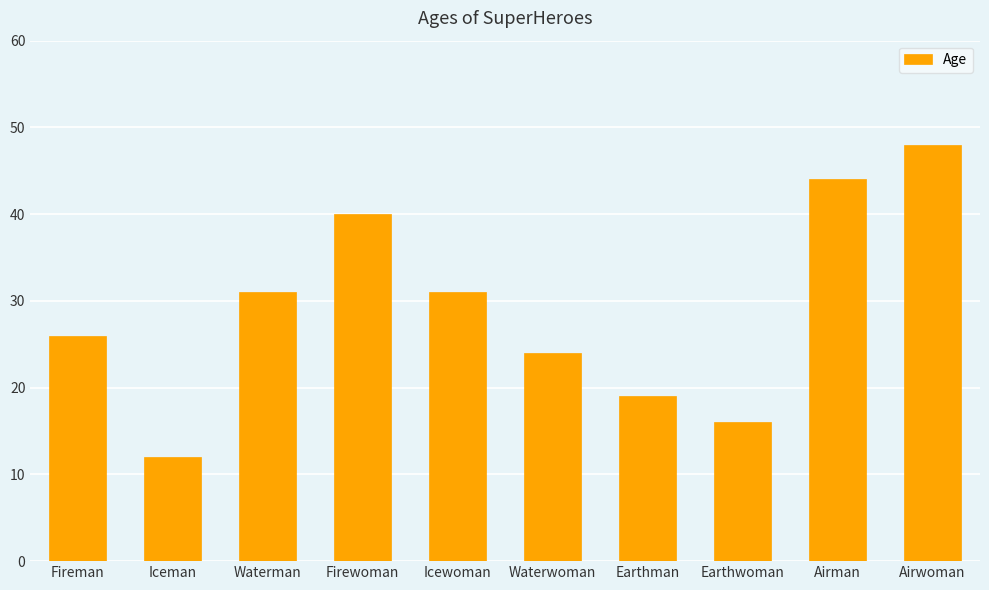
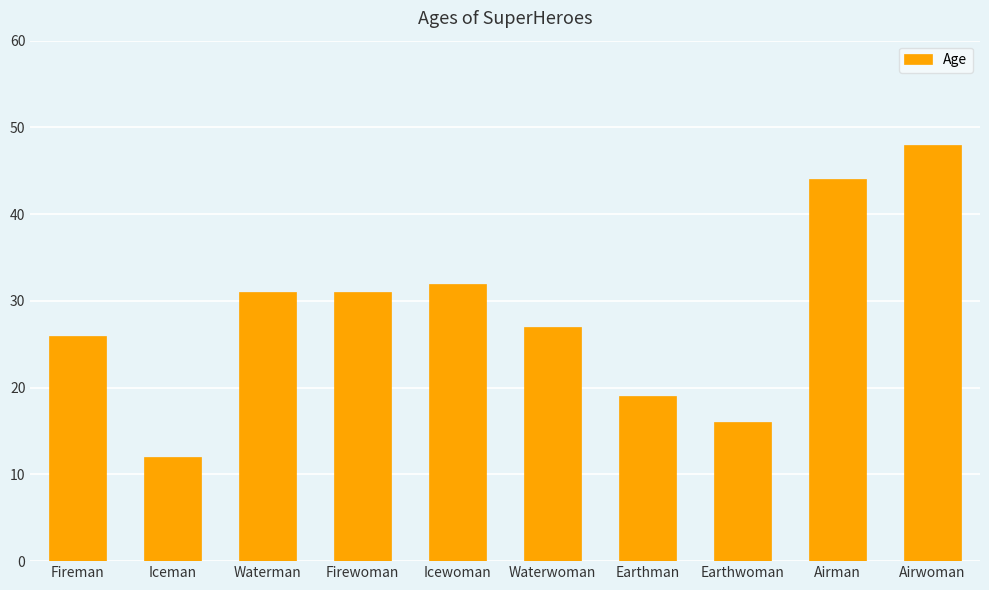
Firewoman: 40 -> 31
Icewoman: 31 -> 32
Waterwoman: 24 -> 27
